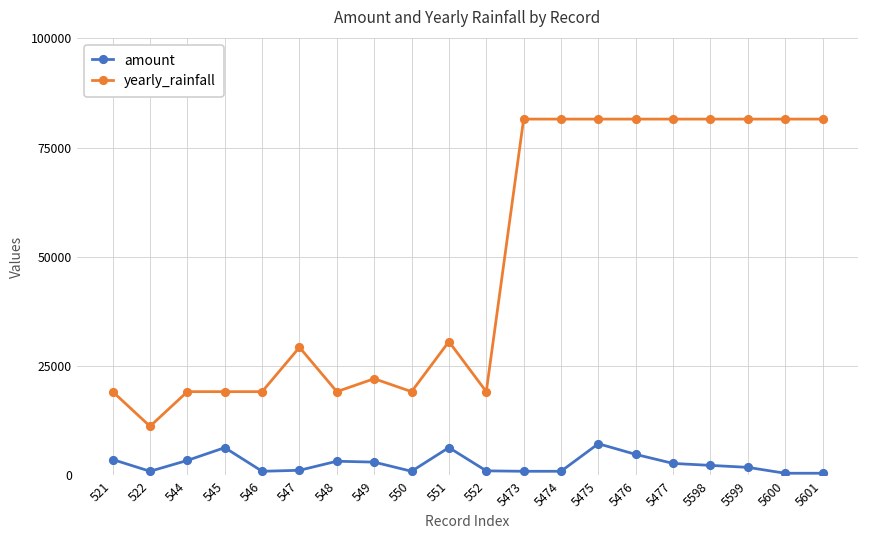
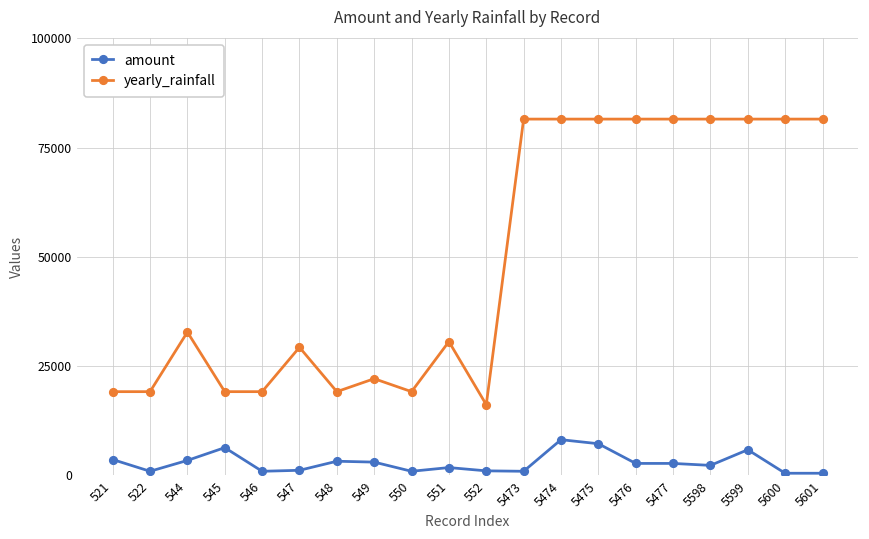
yearly_rainfall, 522: 11000 -> 19000
yearly_rainfall, 544: 19000 -> 33000
amount, 551: 6000 -> 2000
yearly_rainfall, 552: 19000 -> 16000
amount, 5474: 1000 -> 8000
amount, 5476: 5000 -> 3000
amount, 5599: 2000 -> 6000
